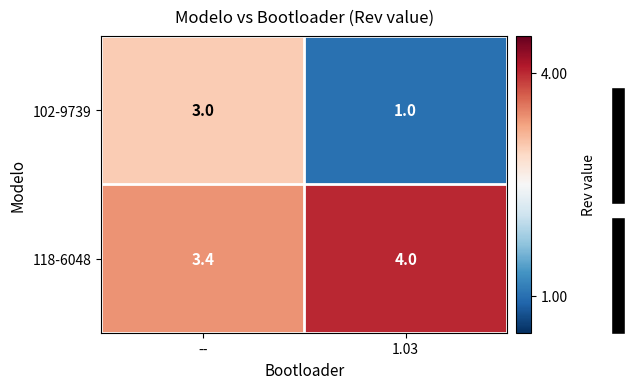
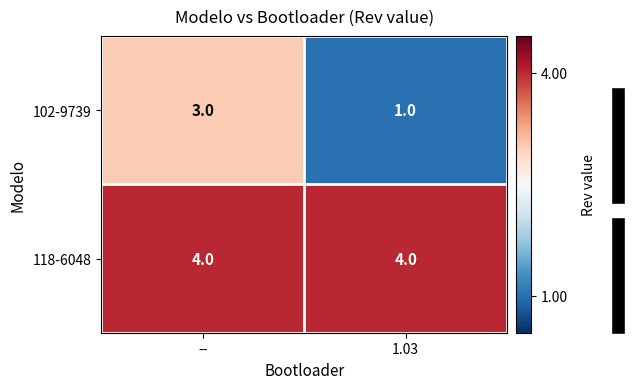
118-6048, --: 3.4 -> 4.0
